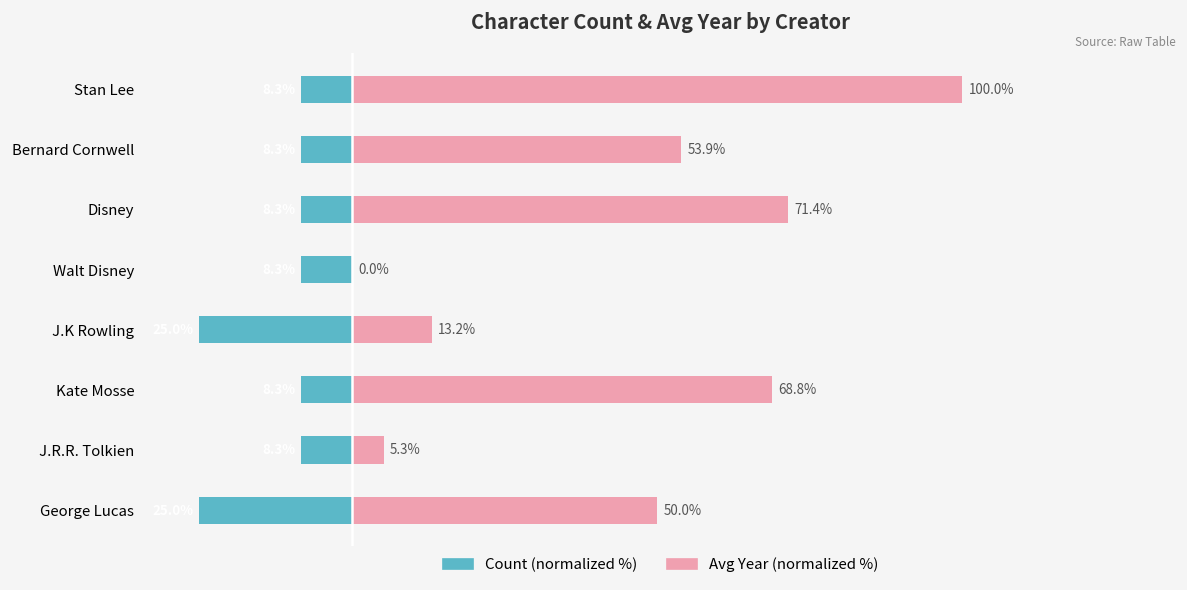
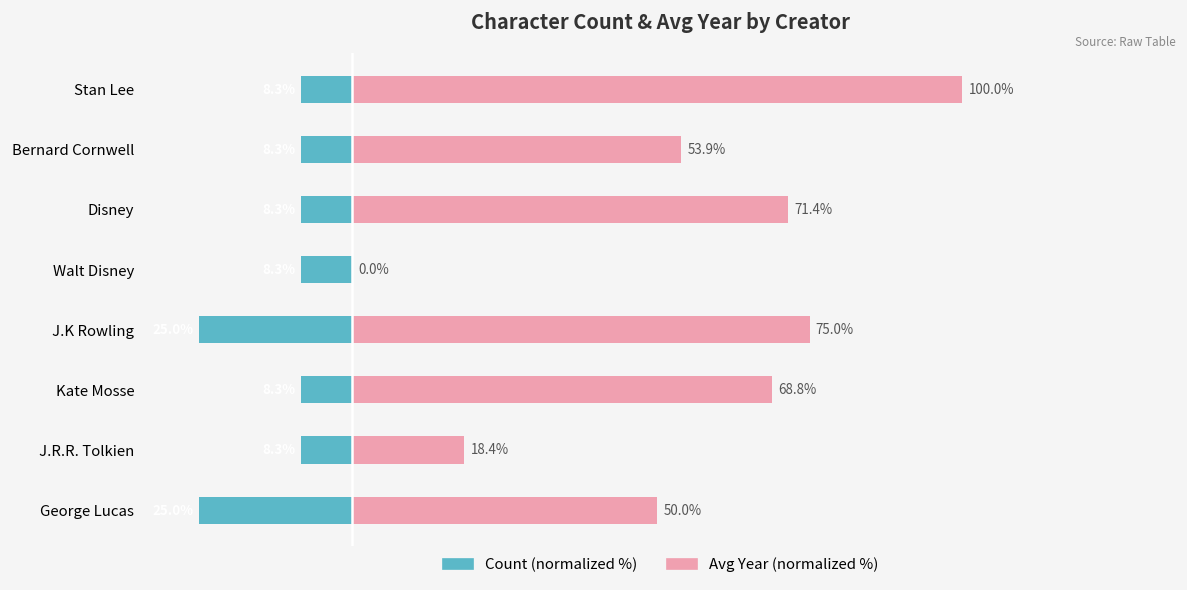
Avg Year (normalized %), J.K Rowling: 13.2% -> 75.0%
Avg Year (normalized %), J.R.R. Tolkien: 5.3% -> 18.4%
